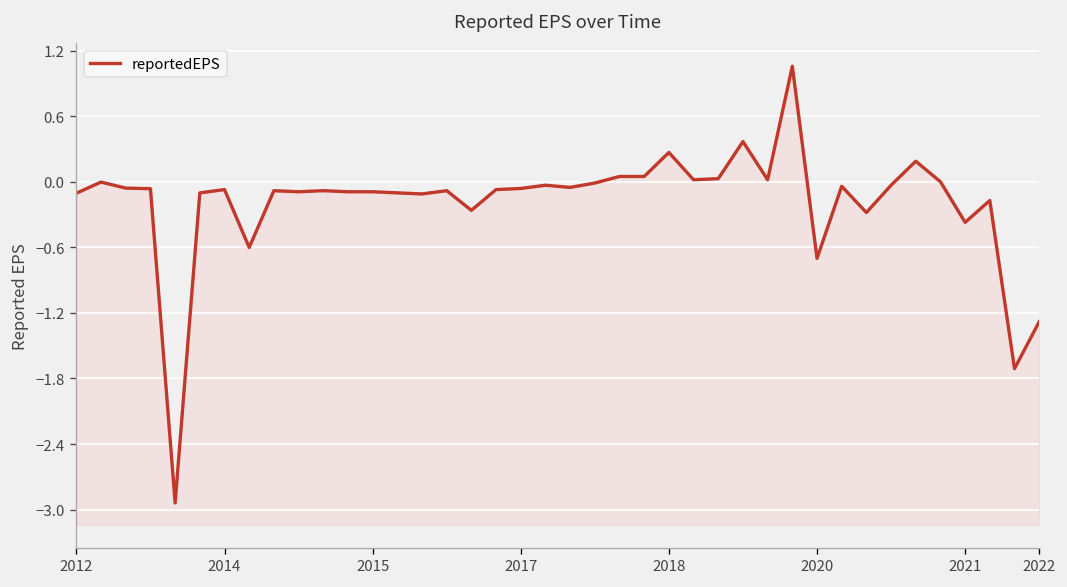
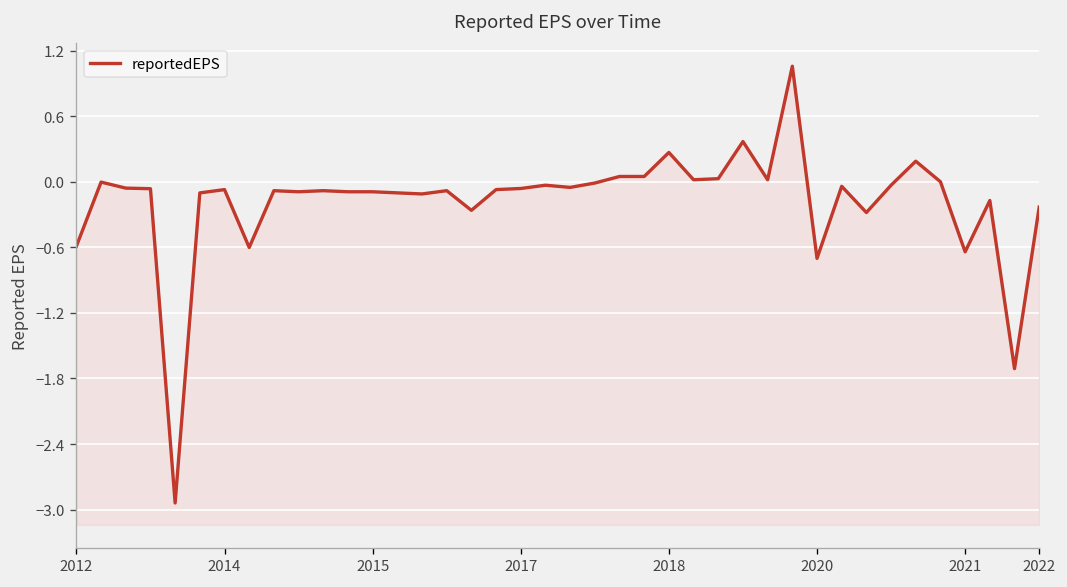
2012: -0.1 -> -0.6
2021: -0.4 -> -0.6
2022: -1.3 -> -0.2
